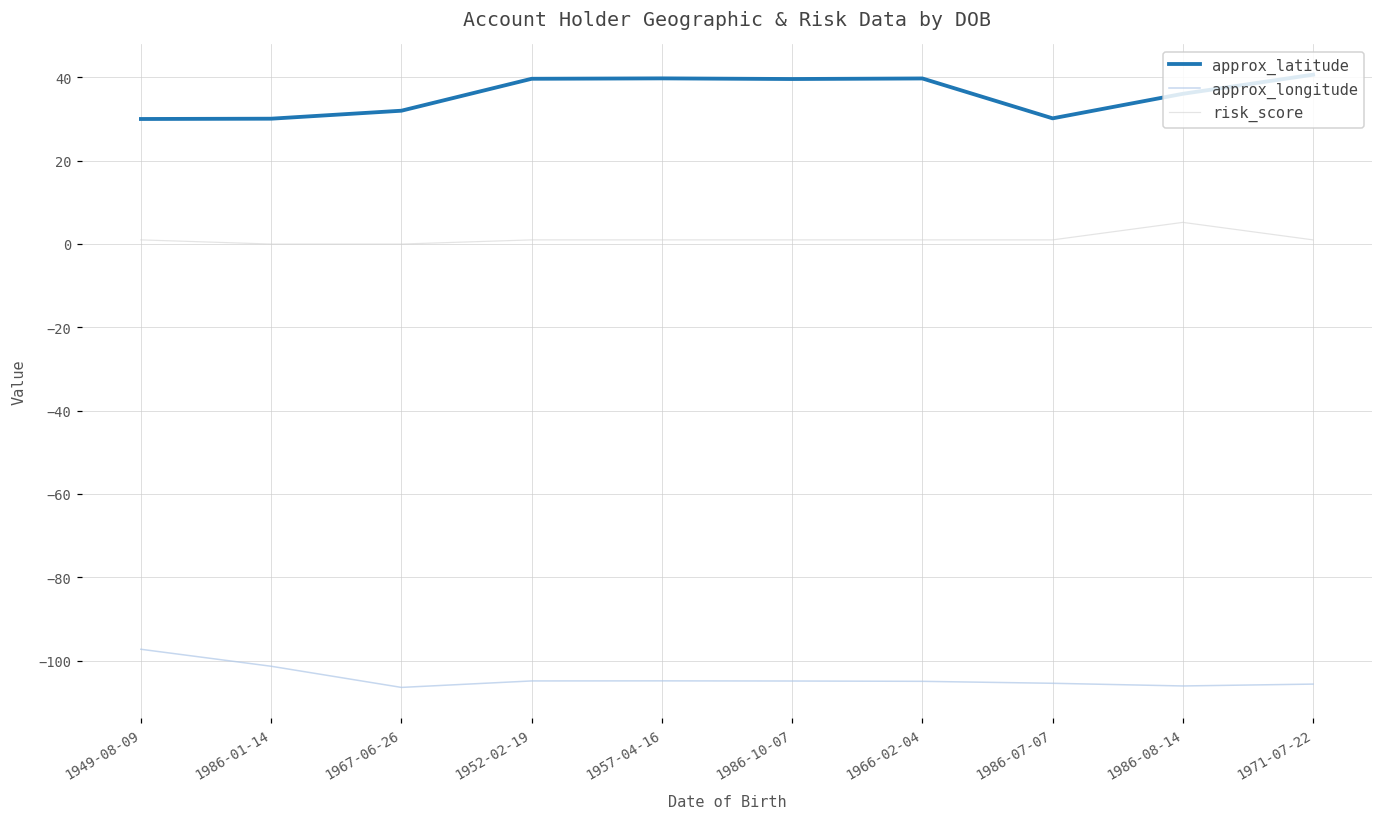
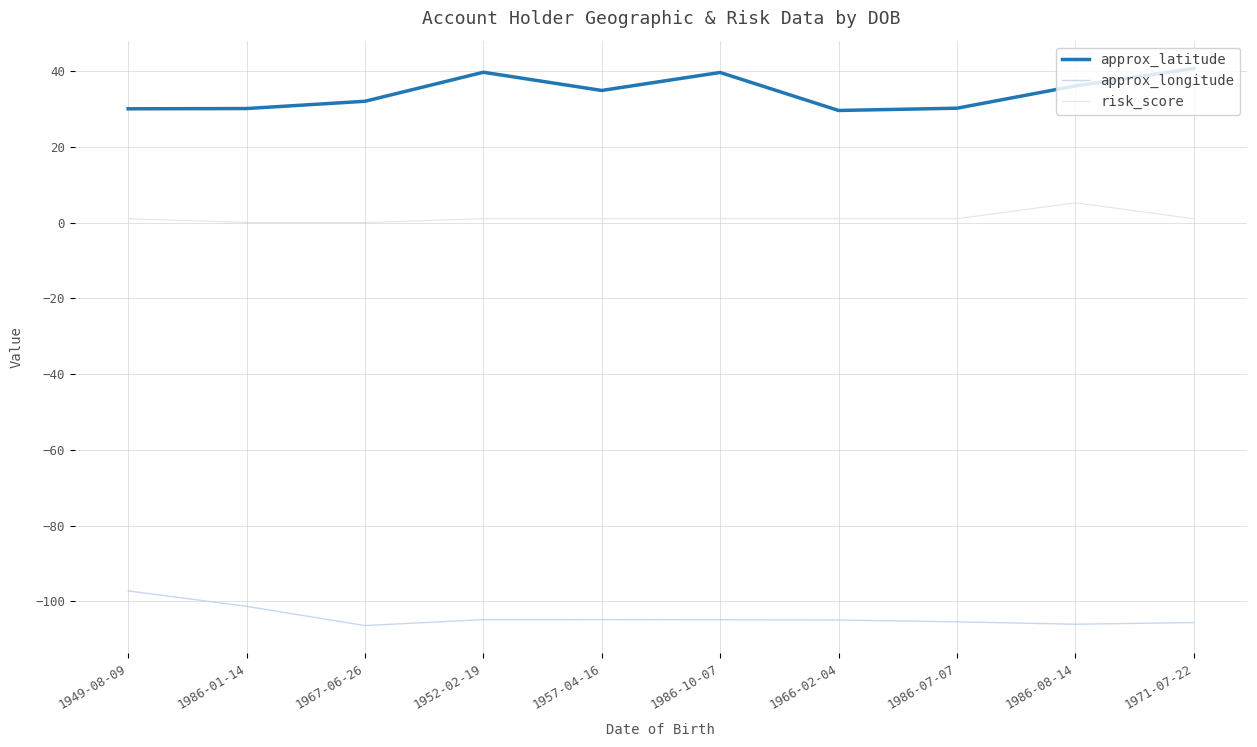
approx_latitude, 1957-04-16: 40 -> 35
approx_latitude, 1966-02-04: 40 -> 30
